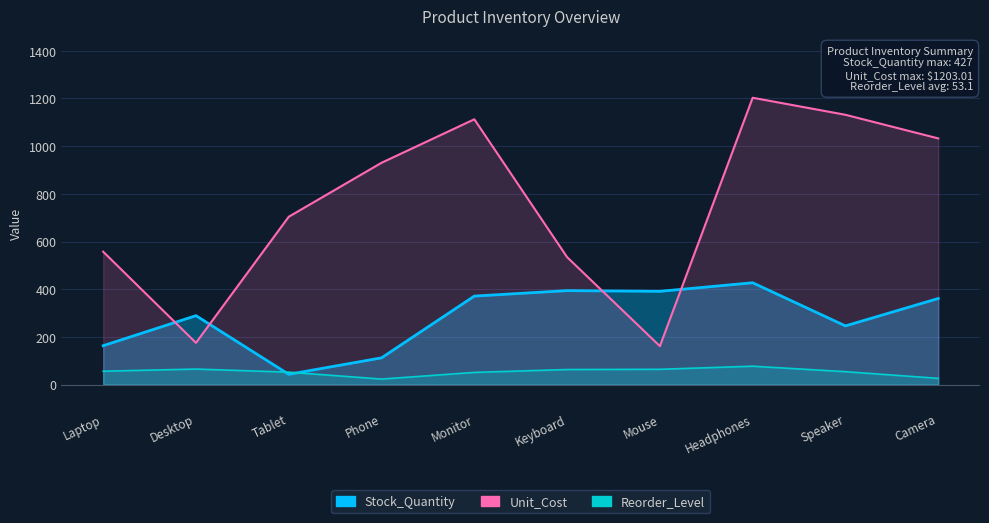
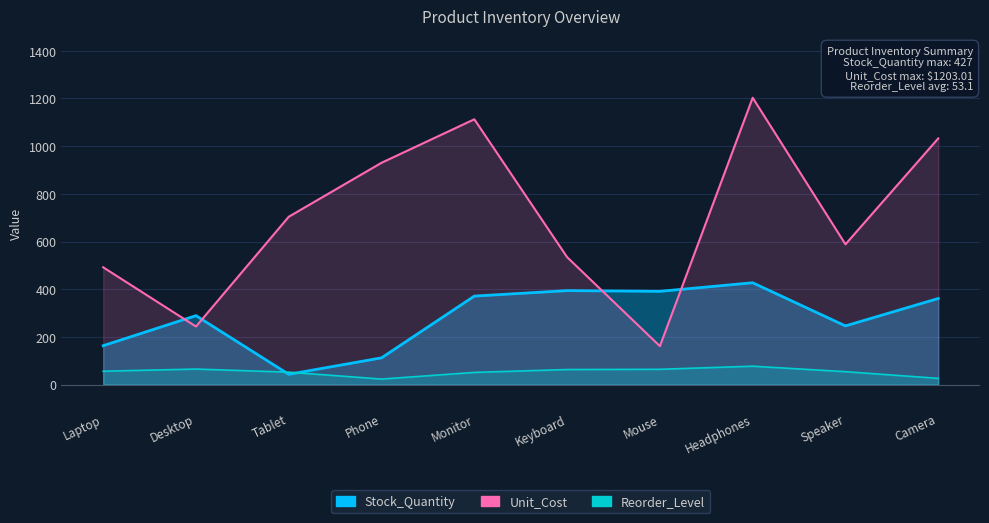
Unit_Cost, Laptop: 560 -> 490
Unit_Cost, Desktop: 180 -> 240
Unit_Cost, Speaker: 1130 -> 590
